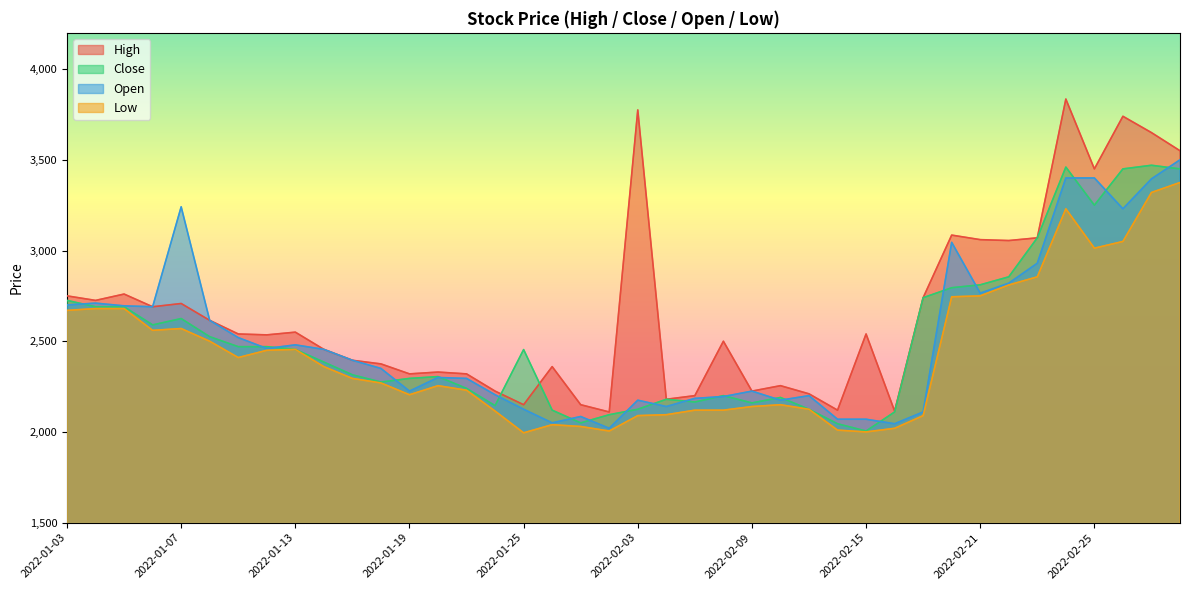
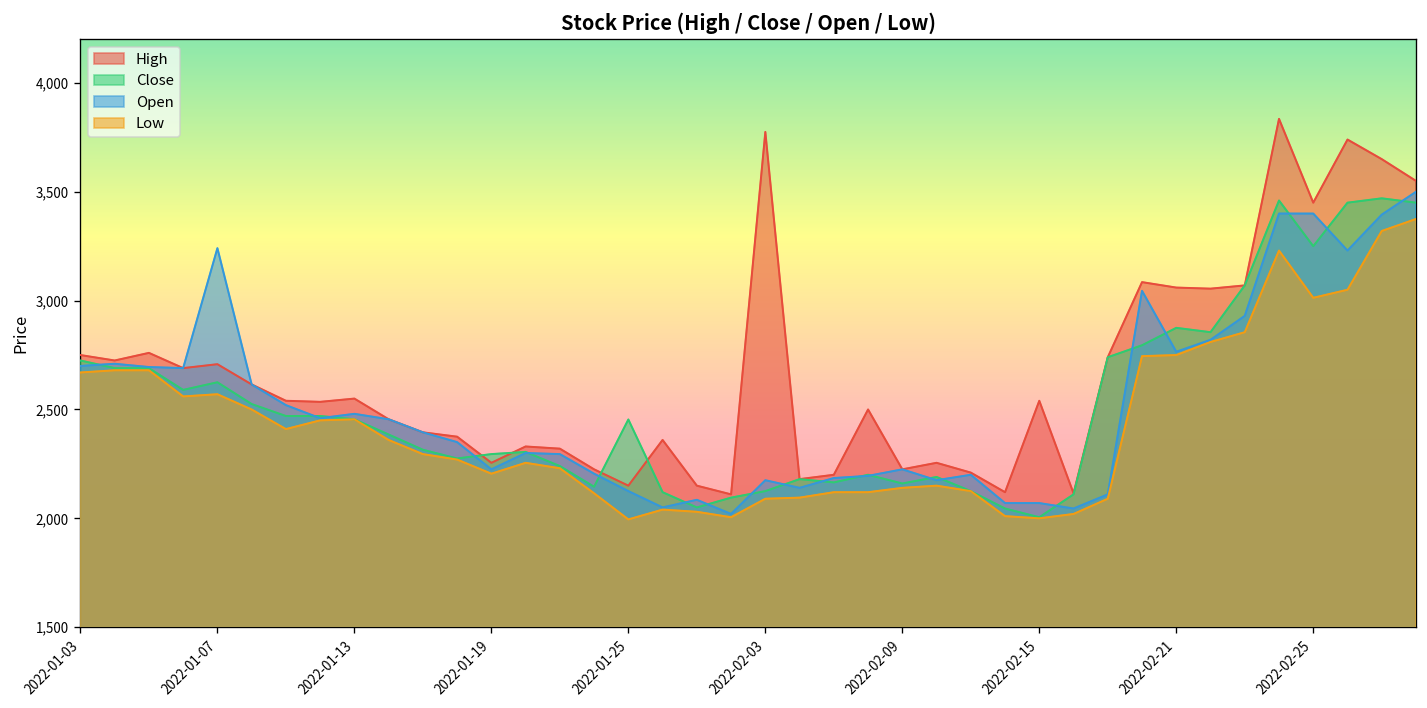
High, 2022-01-19: 2,320 -> 2,260
Close, 2022-02-21: 2,810 -> 2,880
